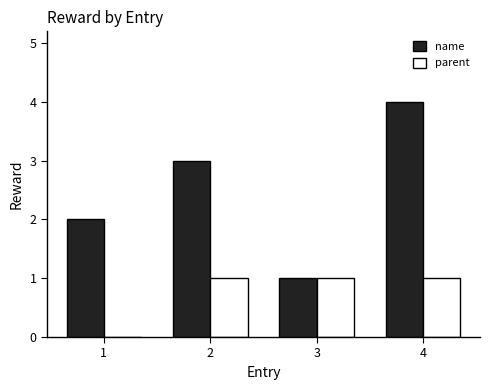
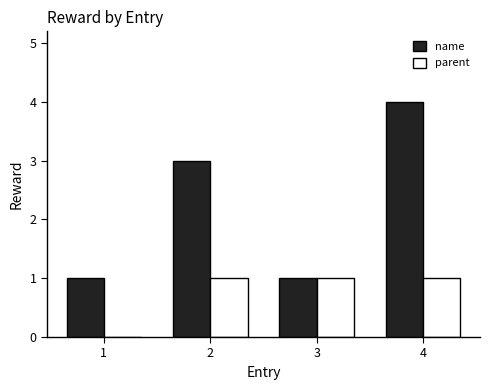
name, 1: 2 -> 1
